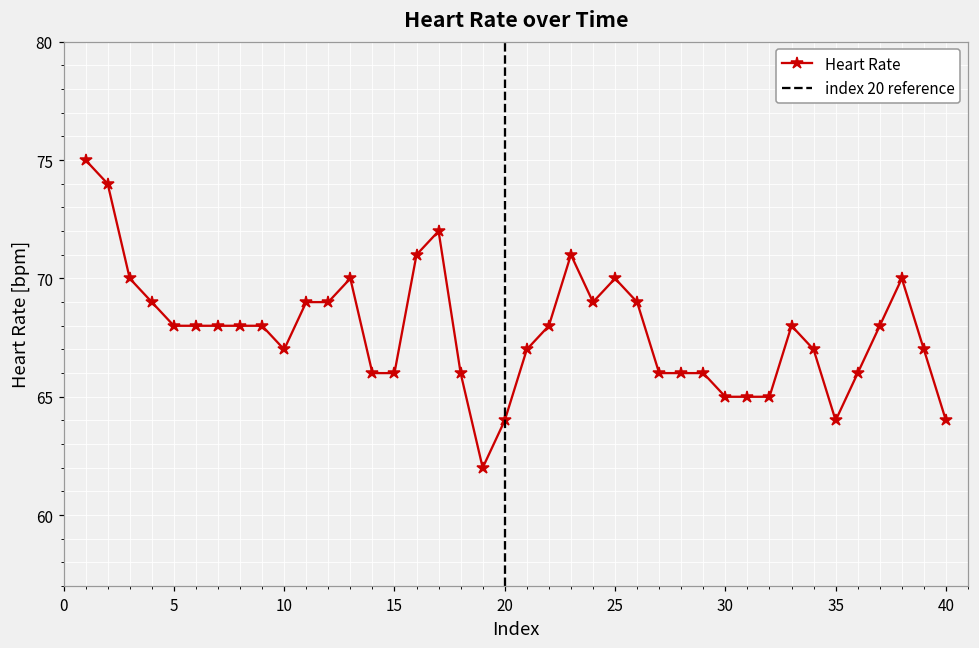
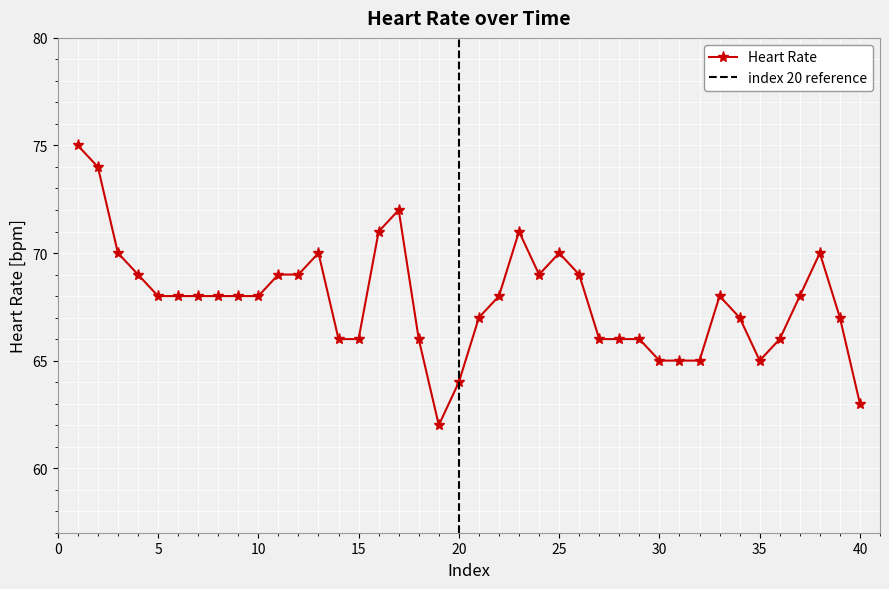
10: 67 -> 68
35: 64 -> 65
40: 64 -> 63
